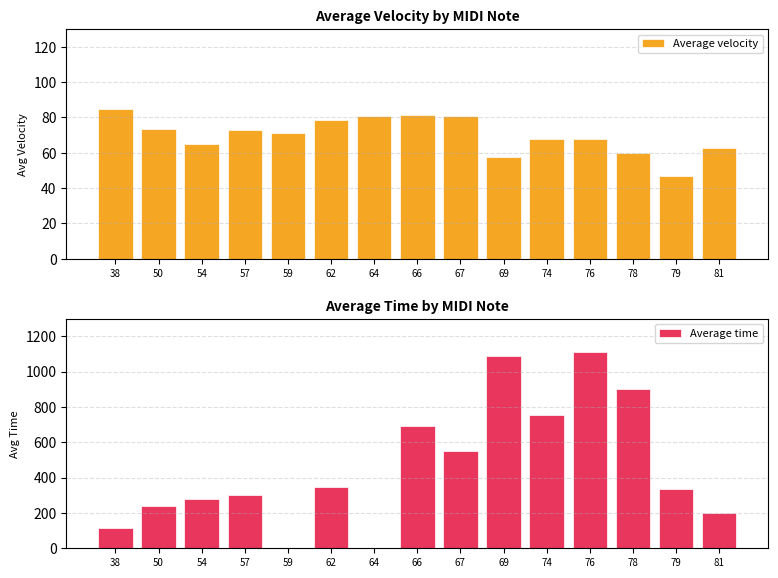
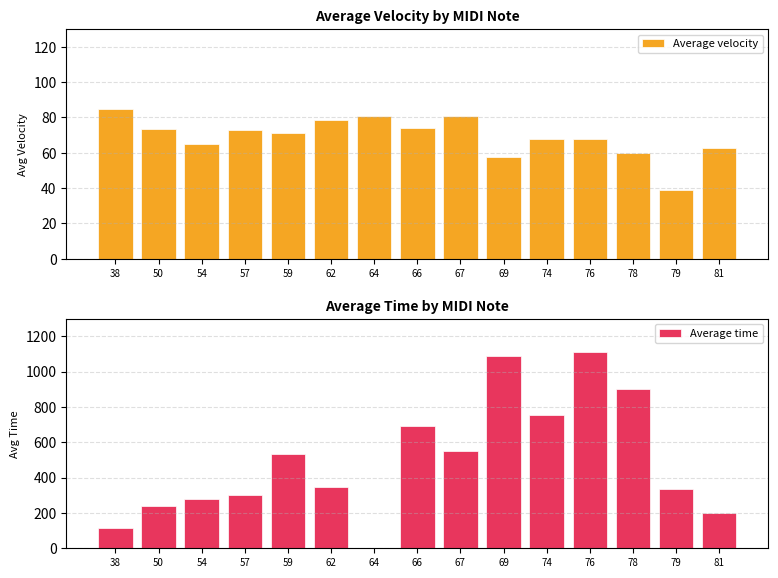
Average Velocity by MIDI Note, 66: 82 -> 74
Average Velocity by MIDI Note, 79: 47 -> 39
Average Time by MIDI Note, 59: 0 -> 540
